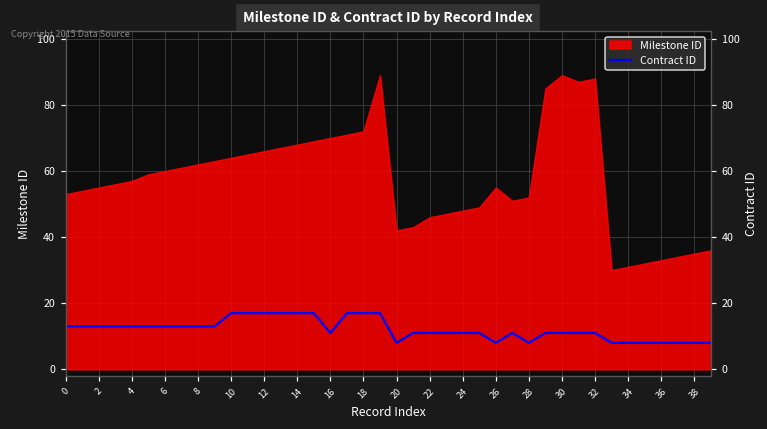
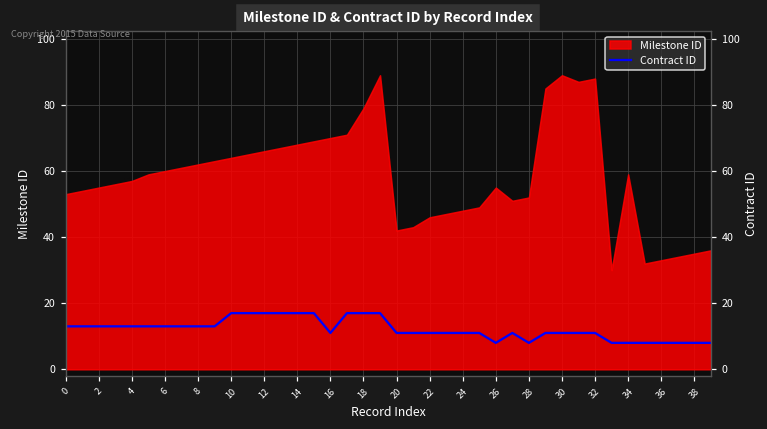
Milestone ID, 18: 72 -> 79
Contract ID, 20: 8 -> 11
Milestone ID, 34: 31 -> 59
